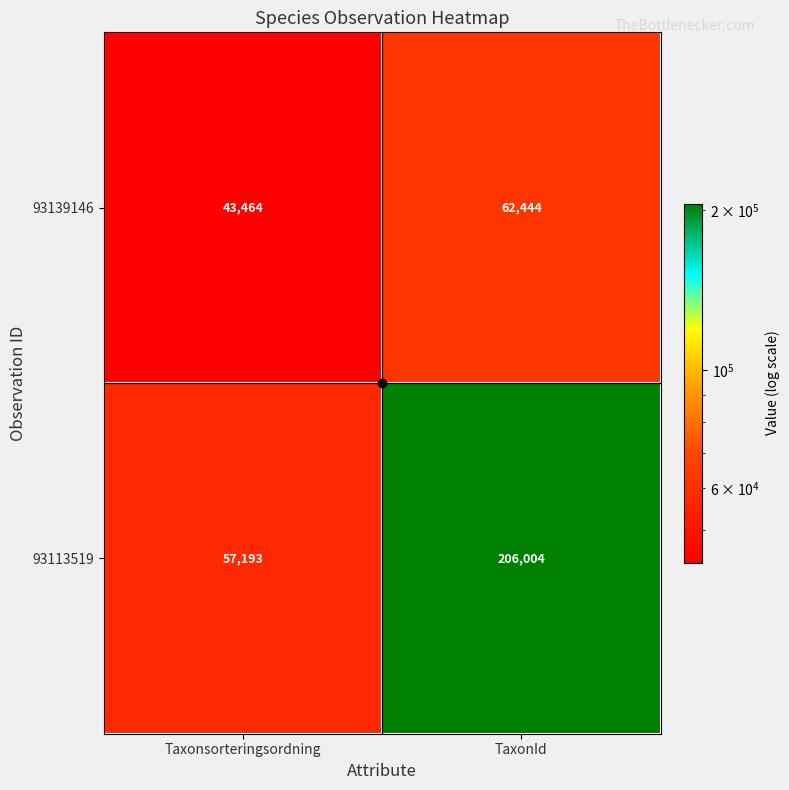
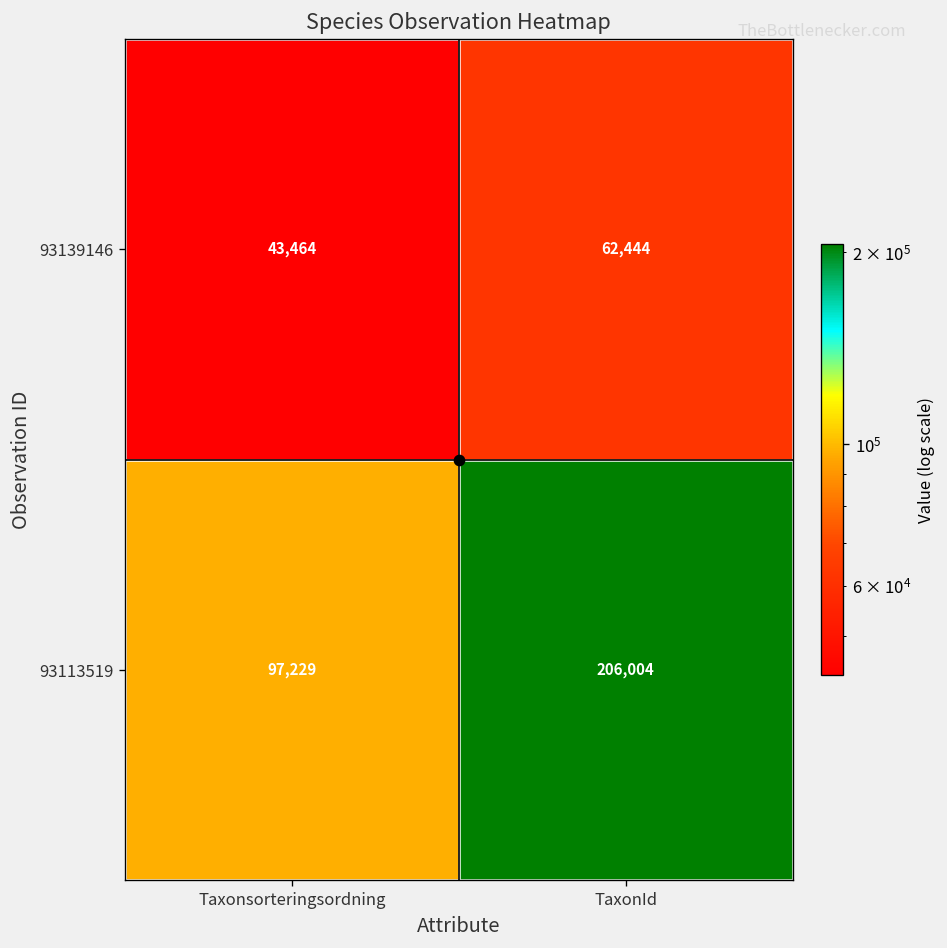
93113519, Taxonsorteringsordning: 57,193 -> 97,229
